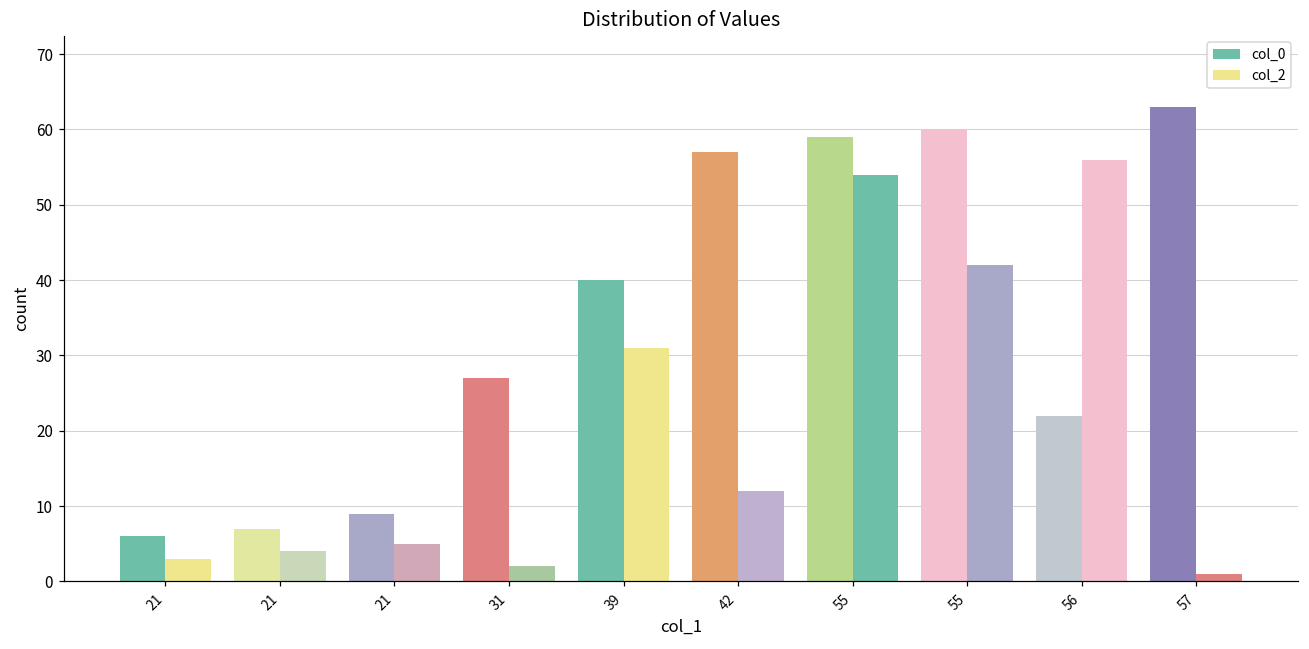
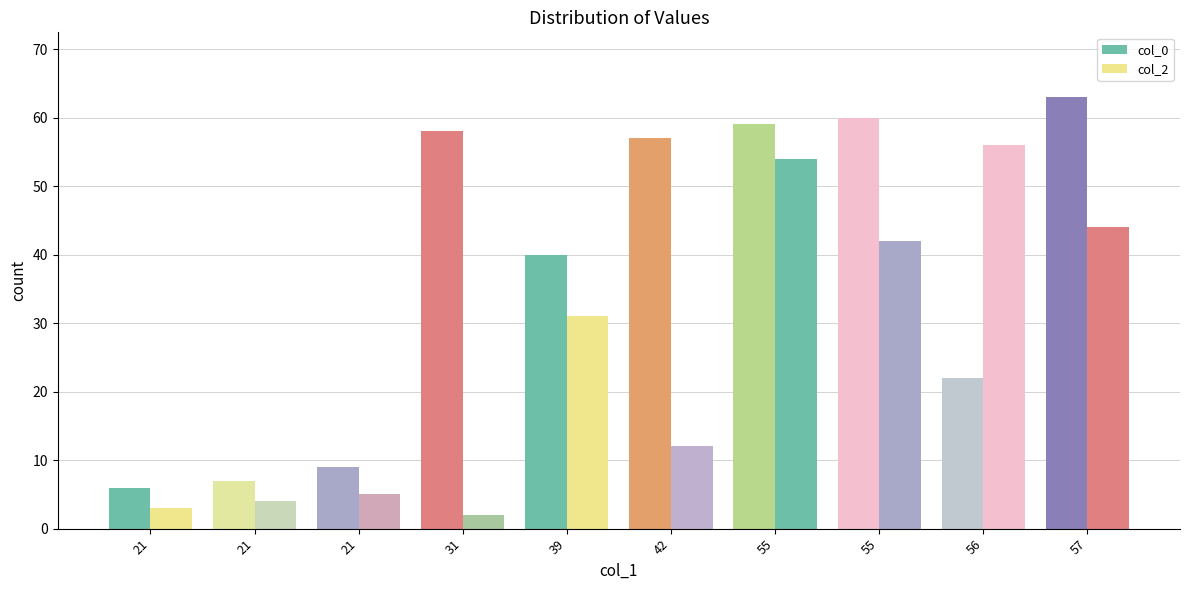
col_0, 31: 27 -> 58
col_2, 57: 1 -> 44
